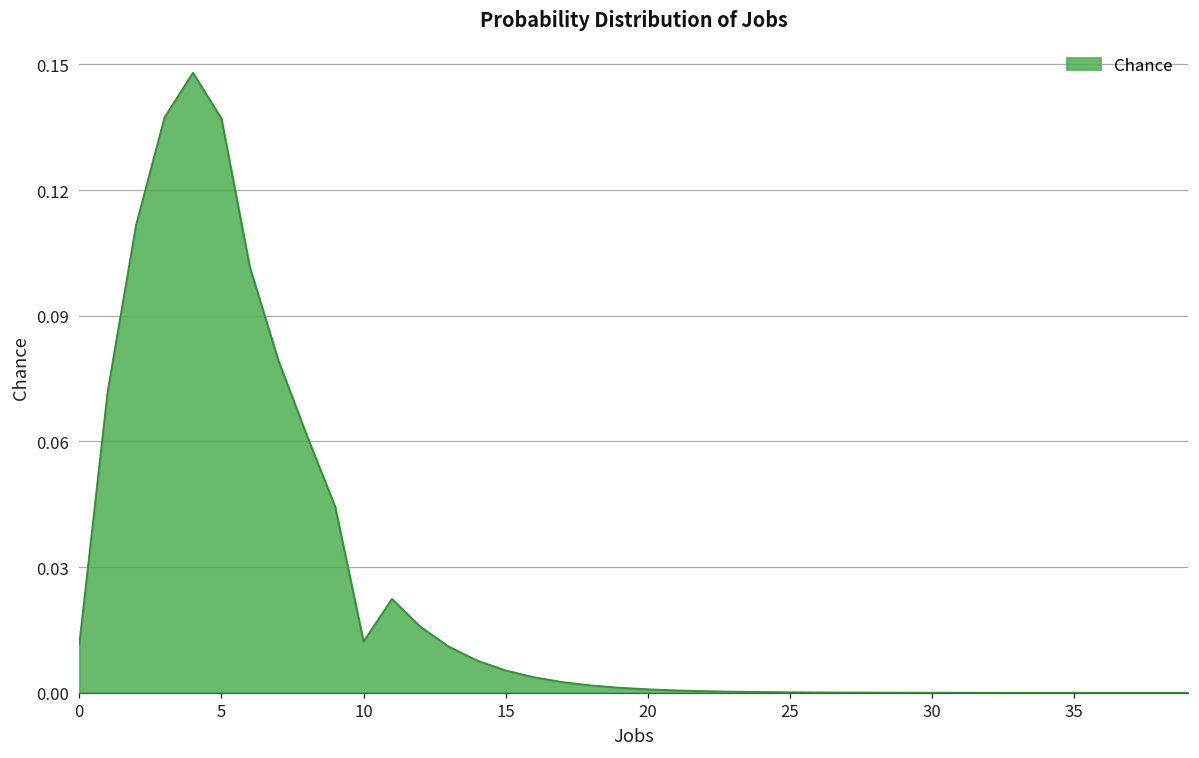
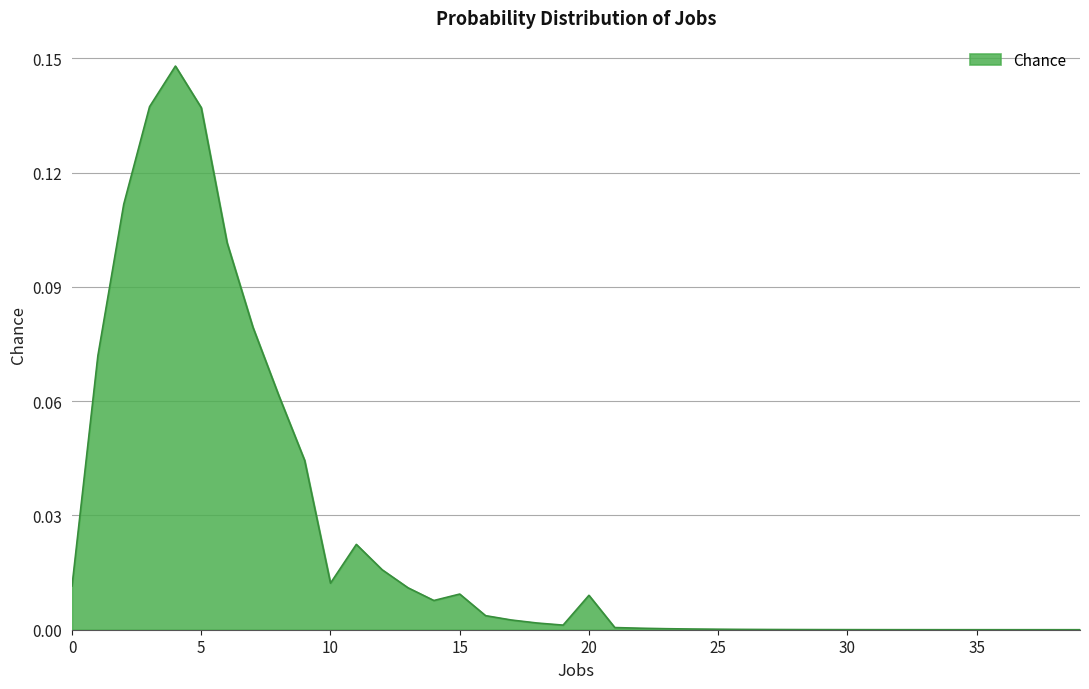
15: 0.005 -> 0.009
20: 0.001 -> 0.009
